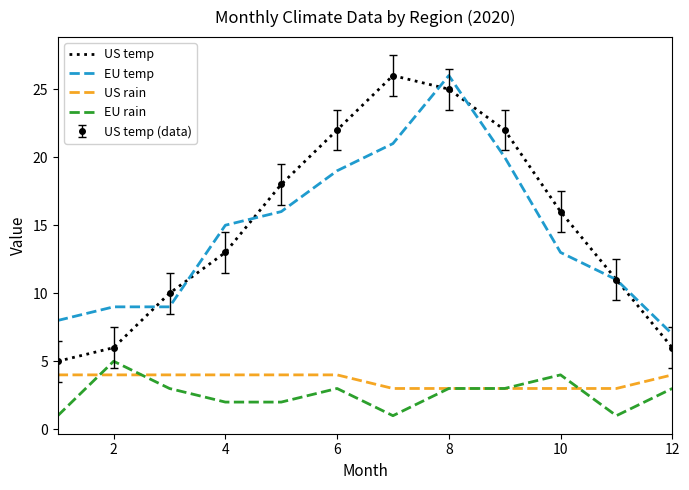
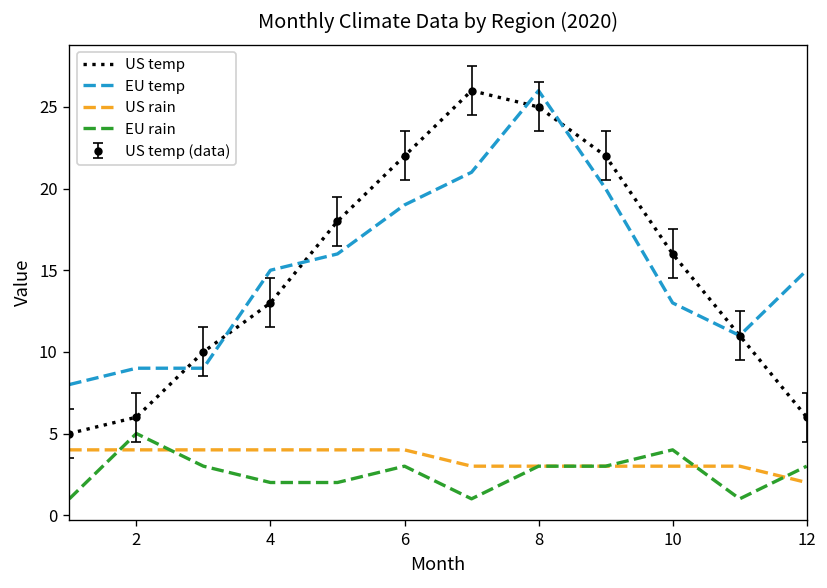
EU temp, 12: 7 -> 15
US rain, 12: 4 -> 2
